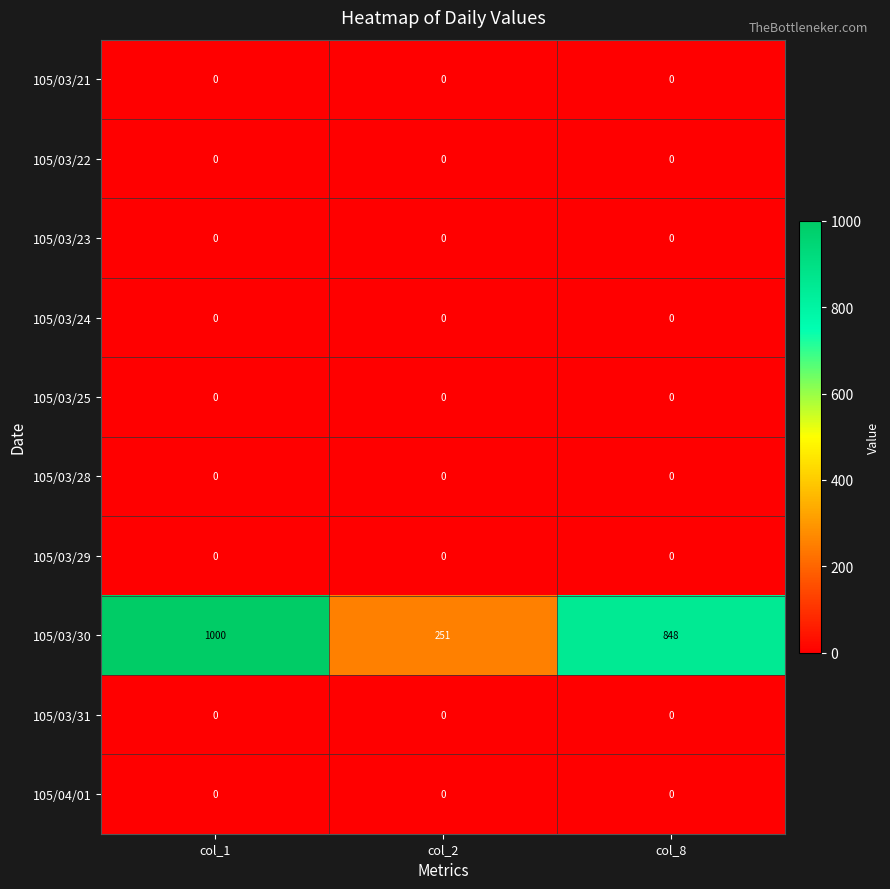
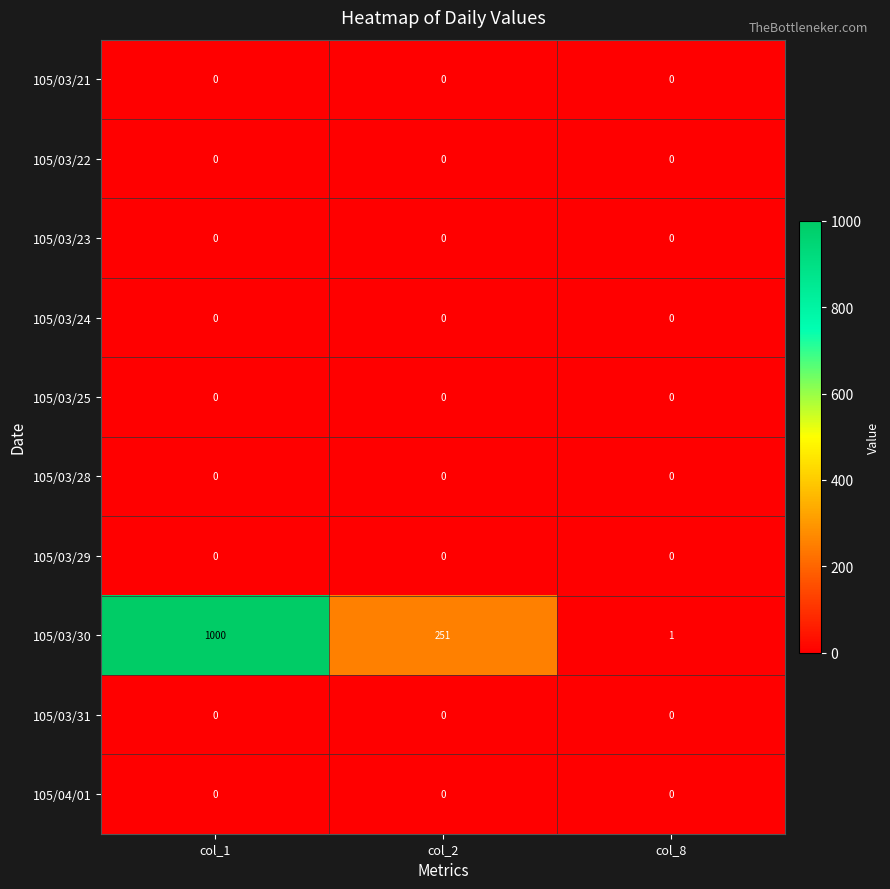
105/03/30, col_8: 848 -> 1
